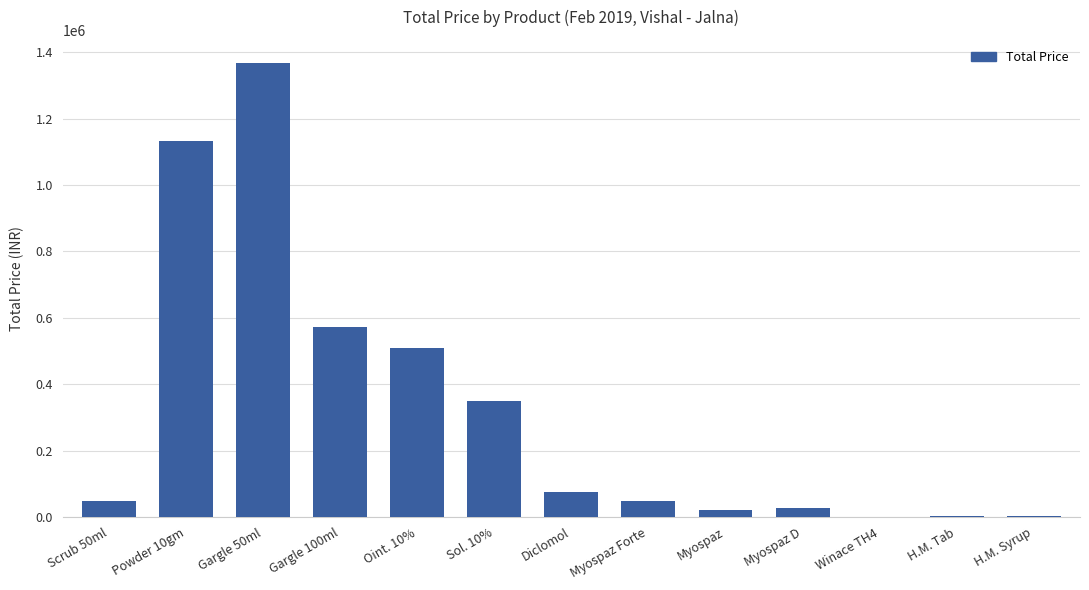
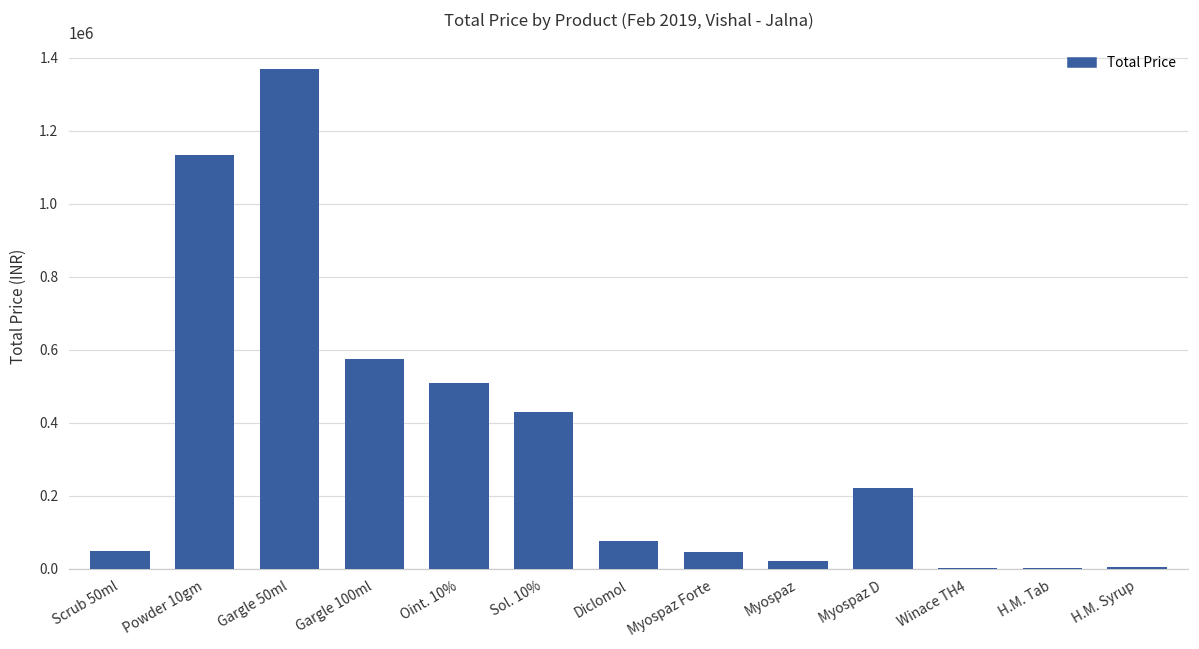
Sol. 10%: 350000 -> 430000
Myospaz D: 30000 -> 220000
